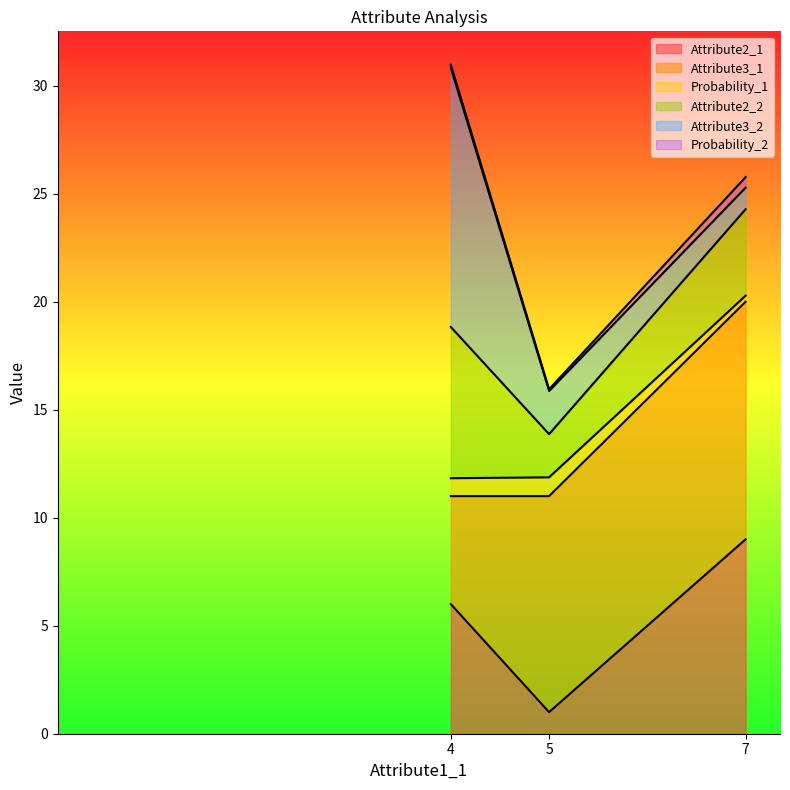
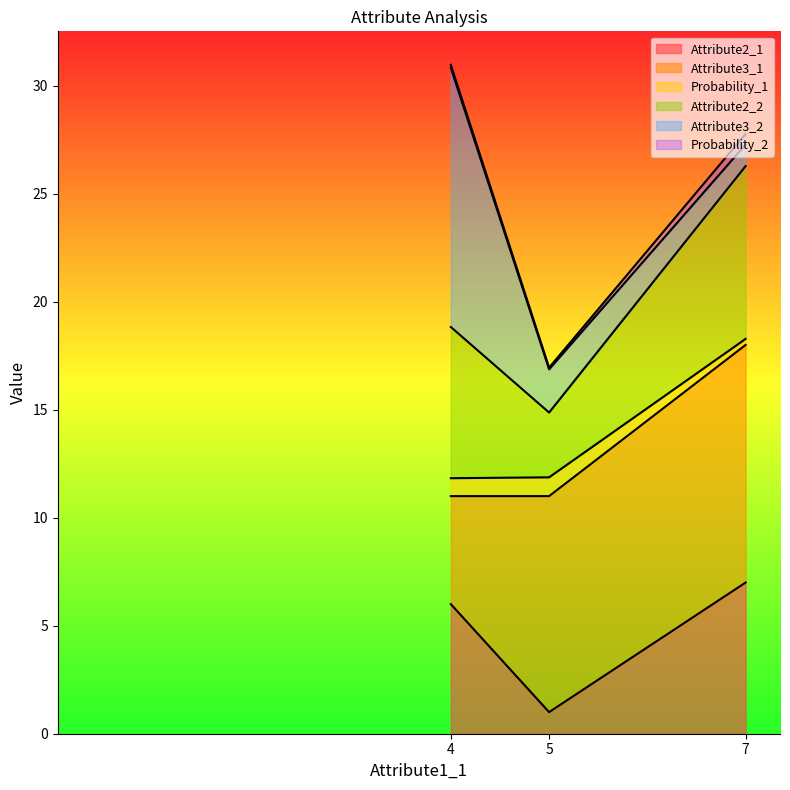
Attribute2_2, 5: 2 -> 3
Attribute2_1, 7: 9 -> 7
Attribute2_2, 7: 4 -> 8
